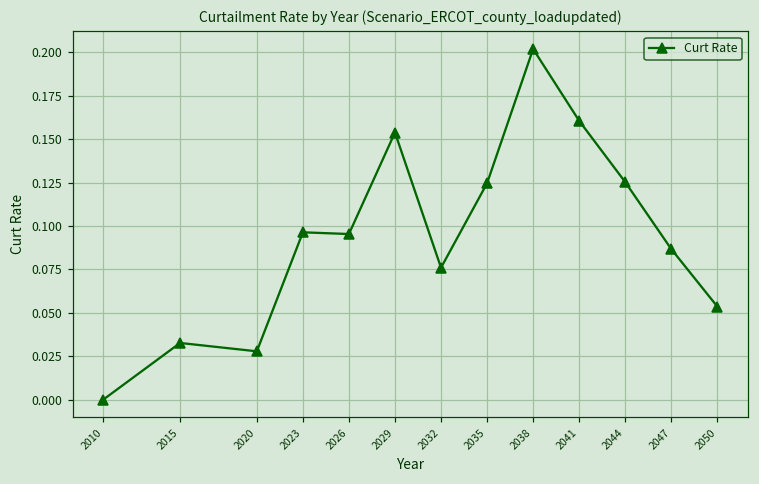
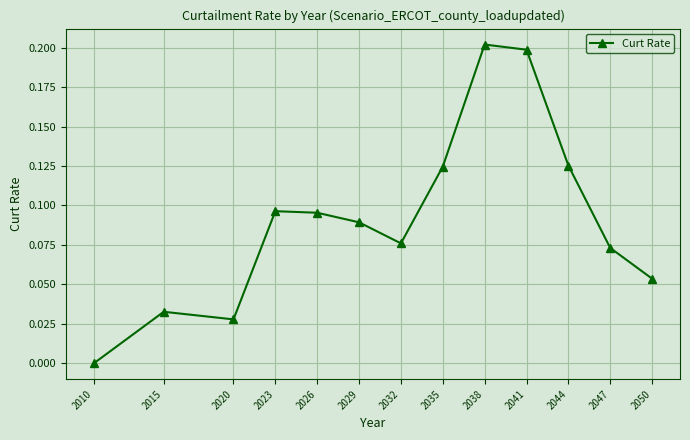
2029: 0.154 -> 0.089
2041: 0.161 -> 0.199
2047: 0.087 -> 0.073
